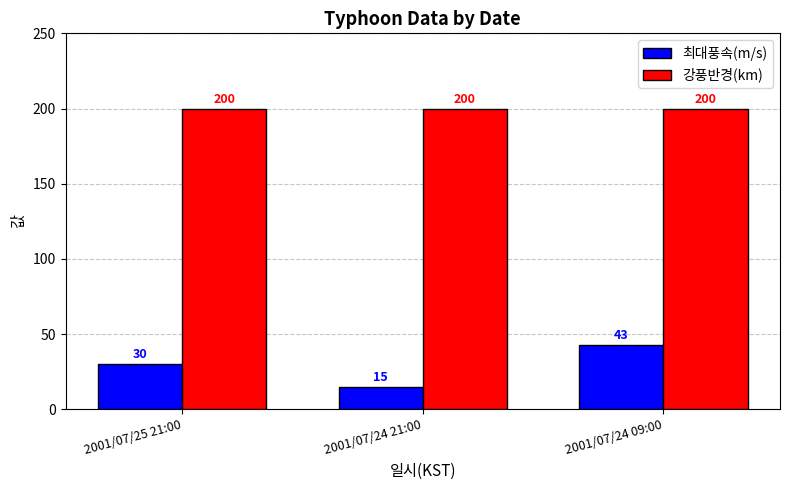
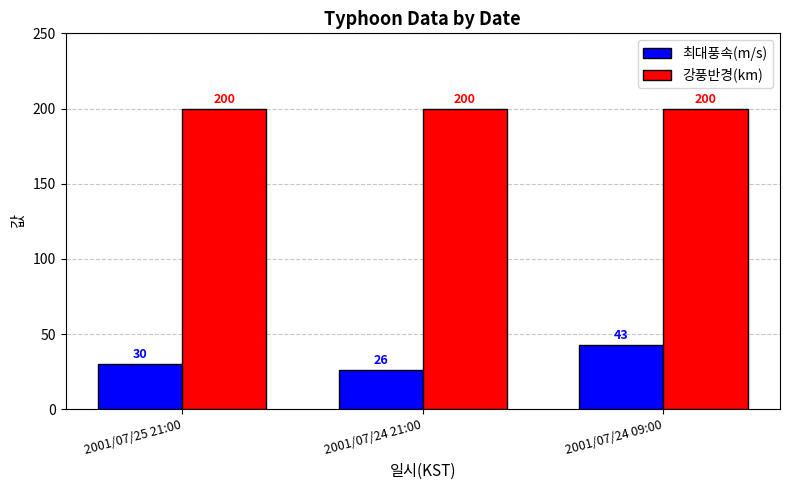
최대풍속(m/s), 2001/07/24 21:00: 15 -> 26
